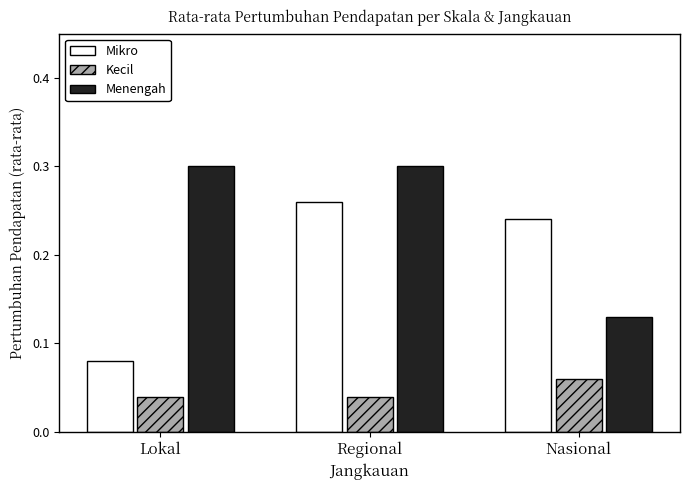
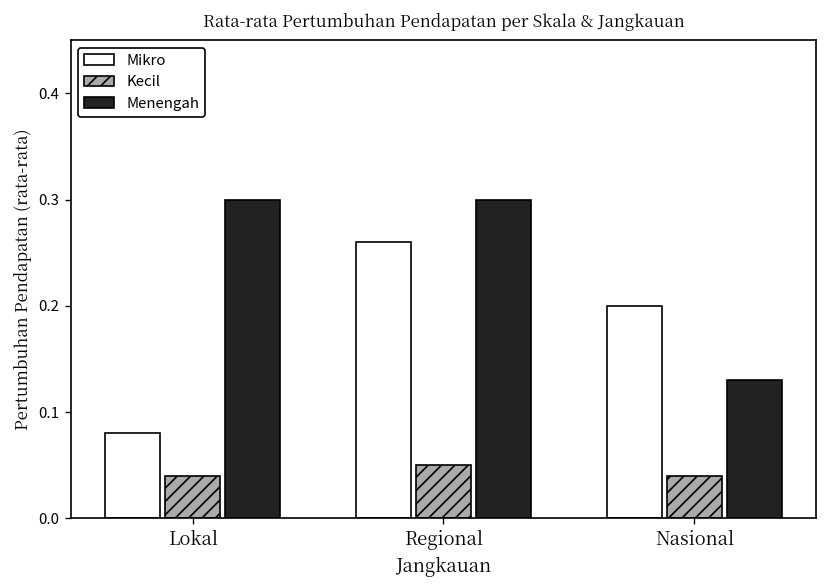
Kecil, Regional: 0.04 -> 0.05
Mikro, Nasional: 0.24 -> 0.20
Kecil, Nasional: 0.06 -> 0.04
